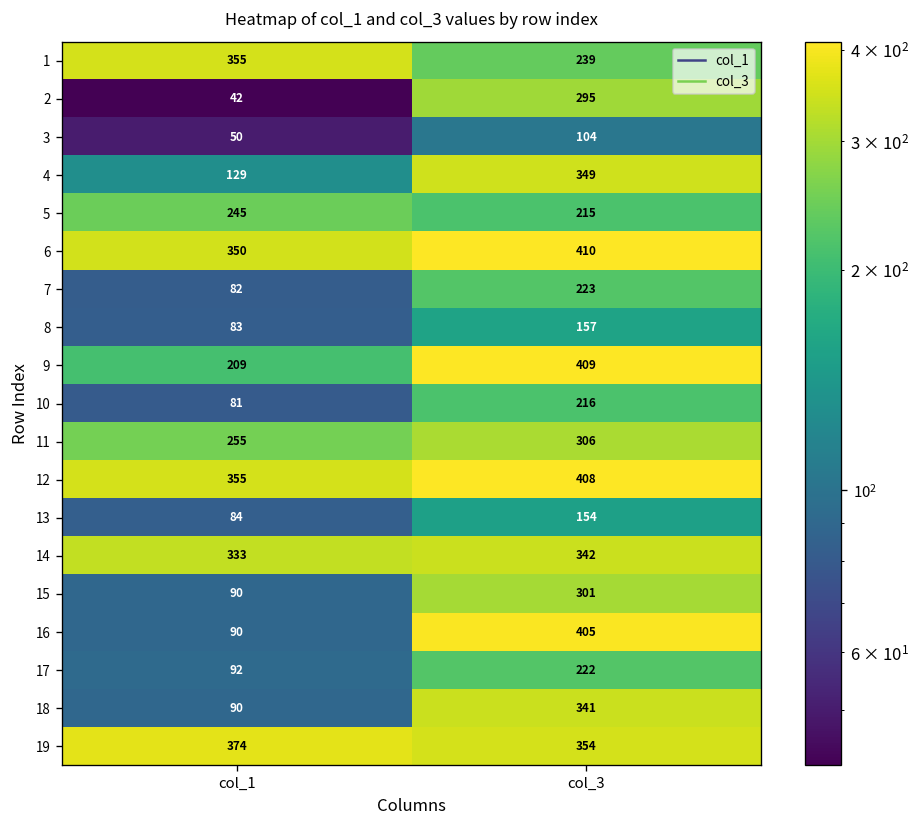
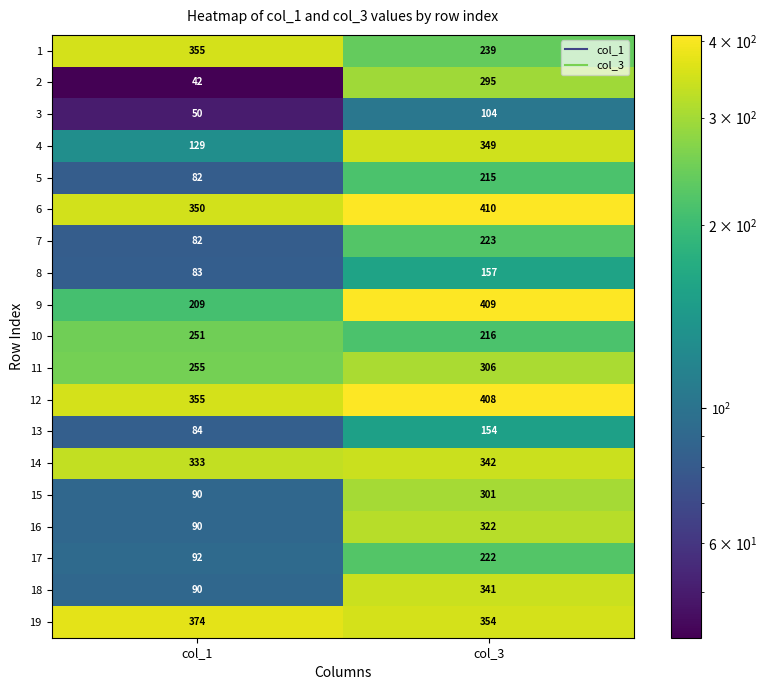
5, col_1: 245 -> 82
10, col_1: 81 -> 251
16, col_3: 405 -> 322
